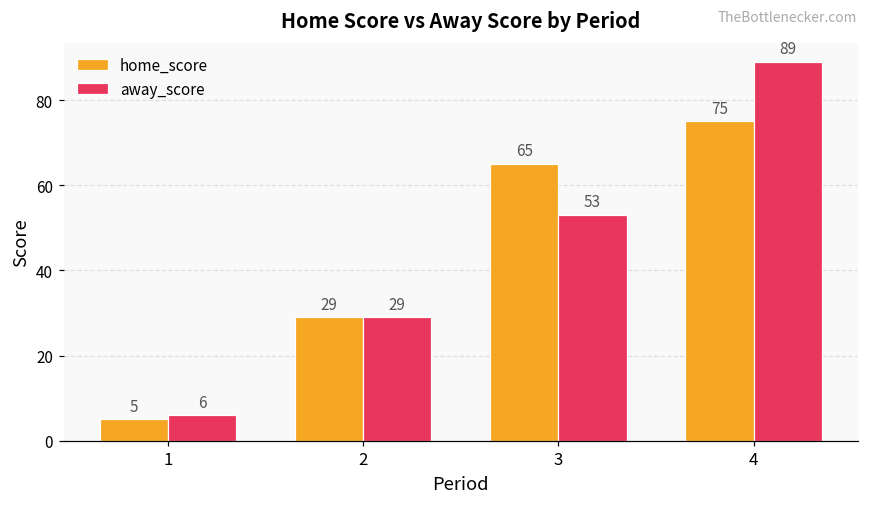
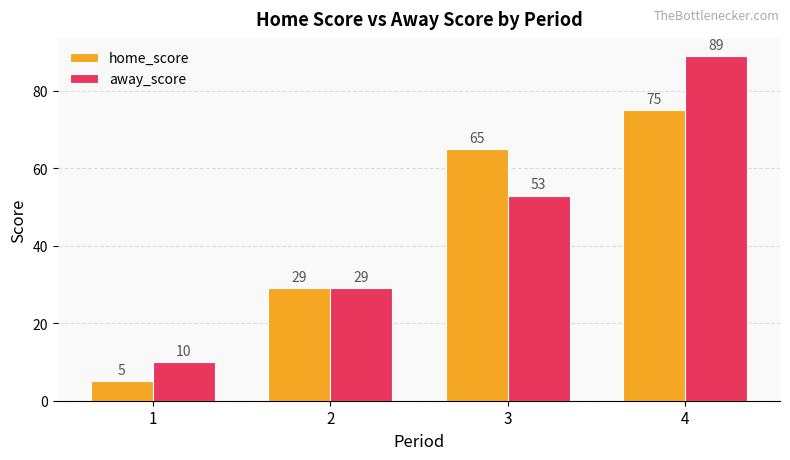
away_score, 1: 6 -> 10
